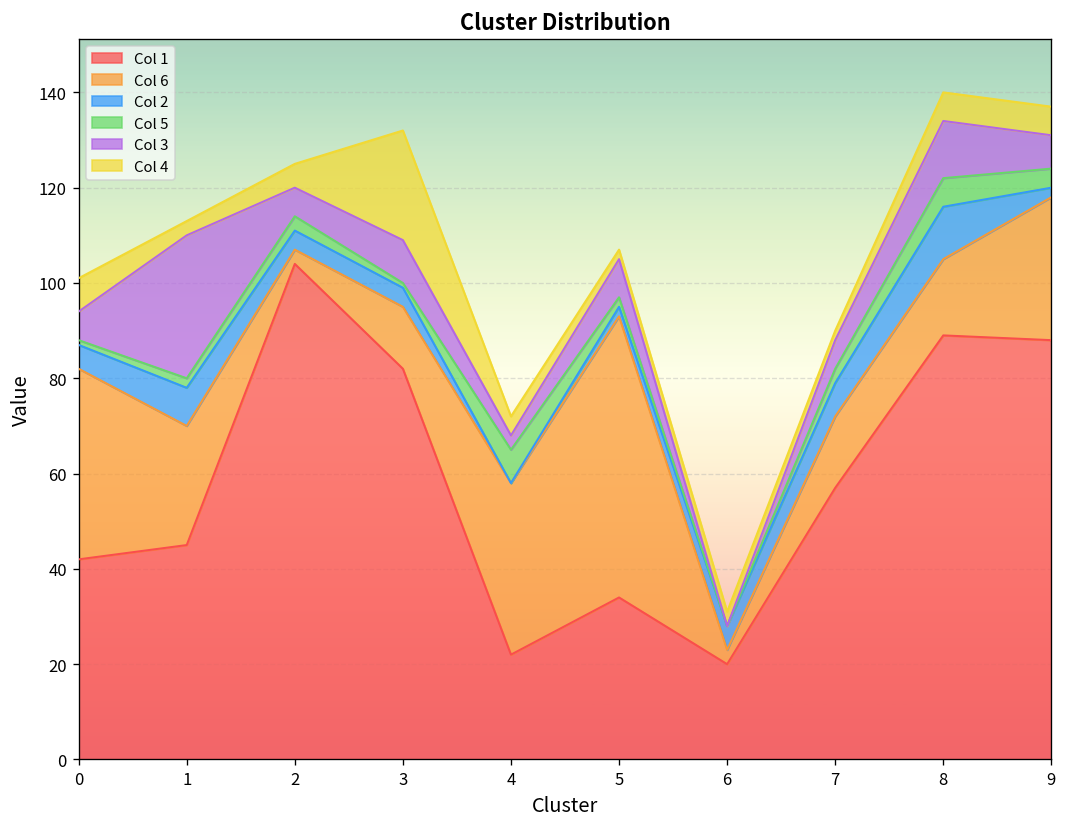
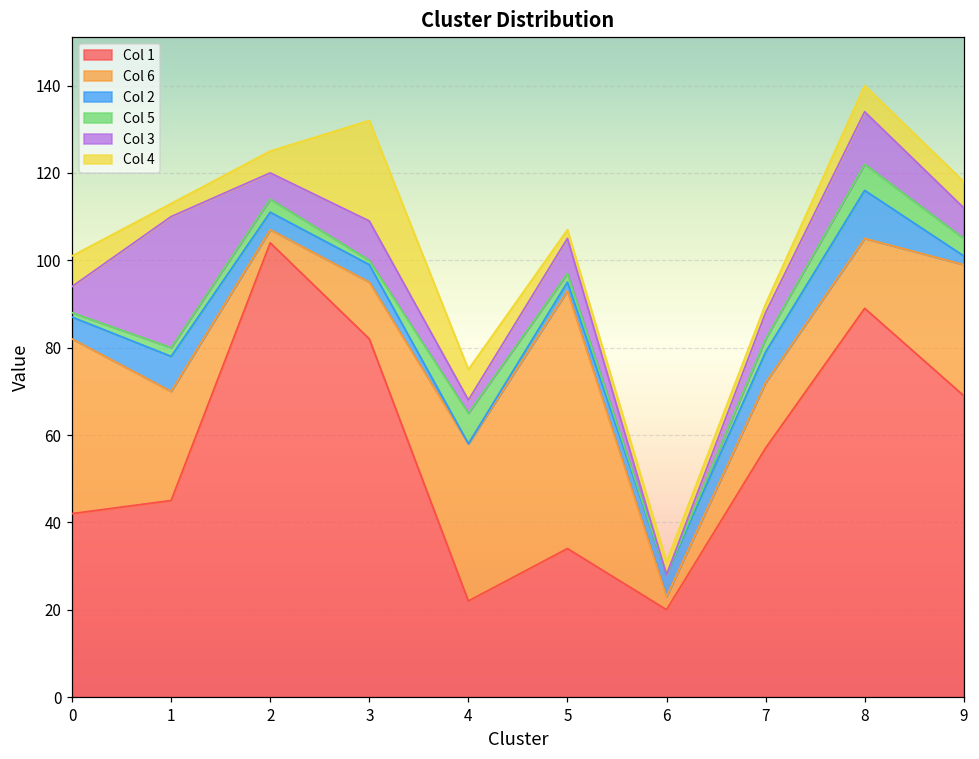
Col 4, 4: 4 -> 7
Col 1, 9: 88 -> 69
